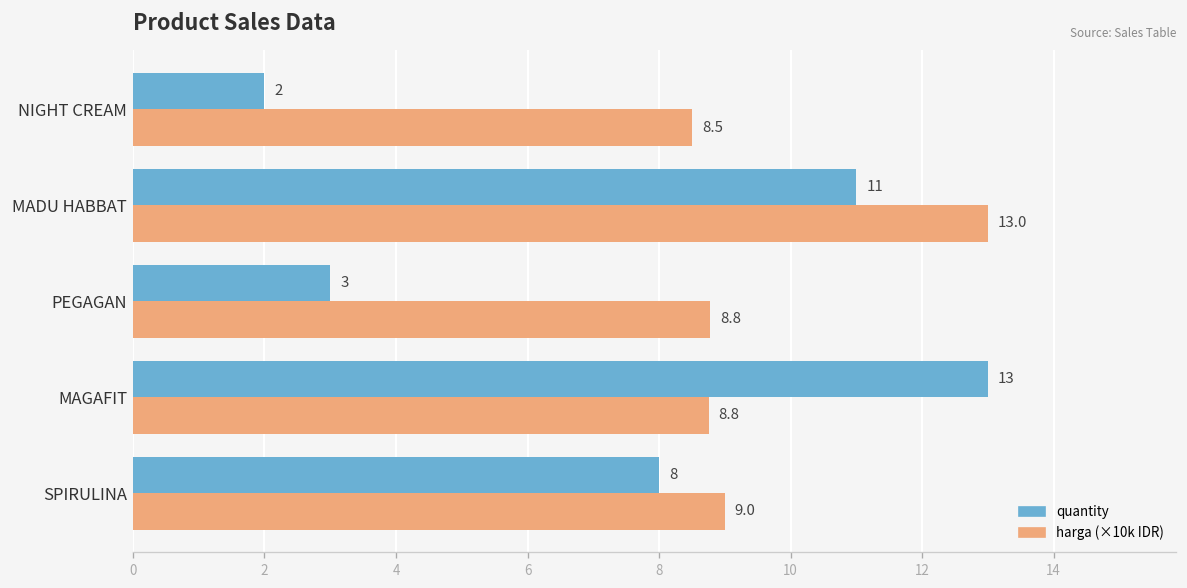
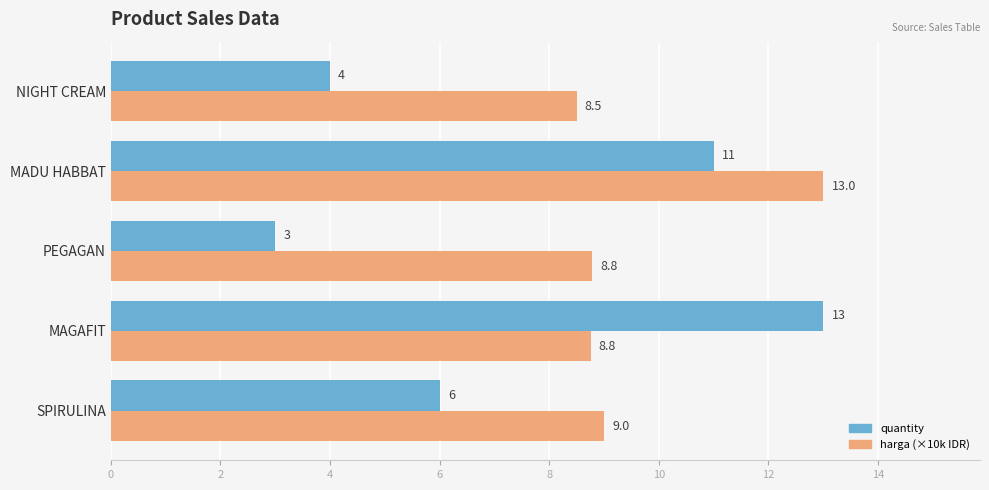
quantity, NIGHT CREAM: 2 -> 4
quantity, SPIRULINA: 8 -> 6
